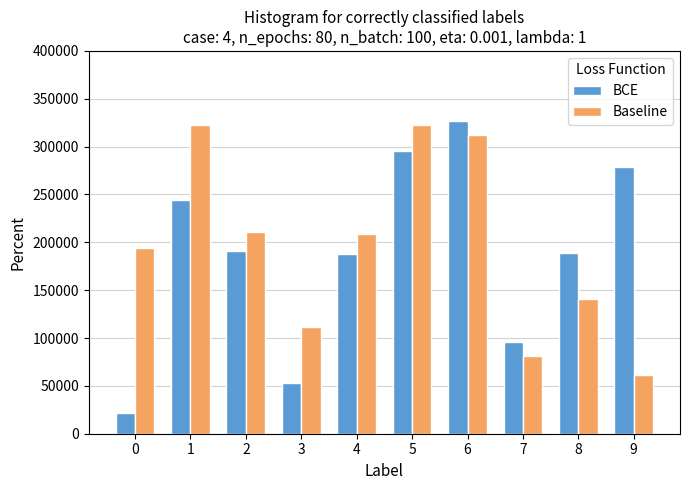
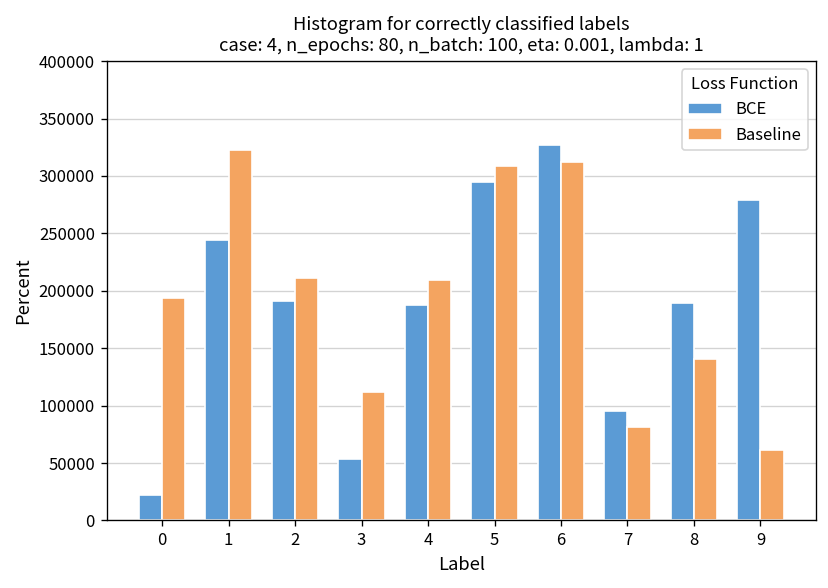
Baseline, 5: 320000 -> 310000
